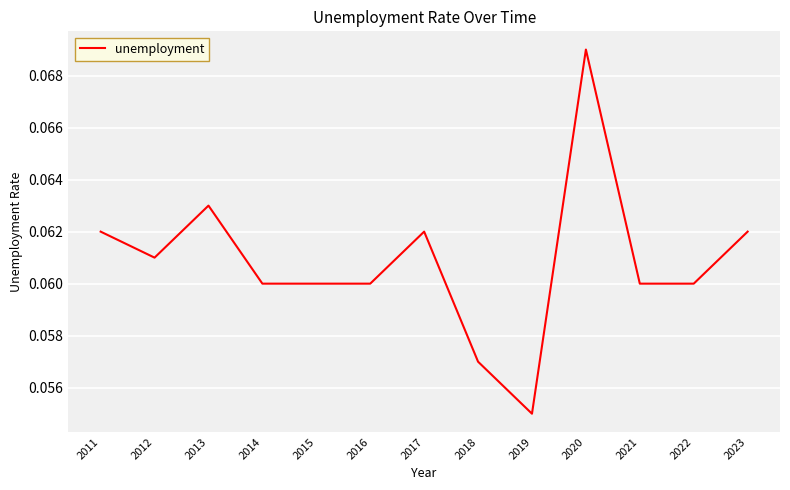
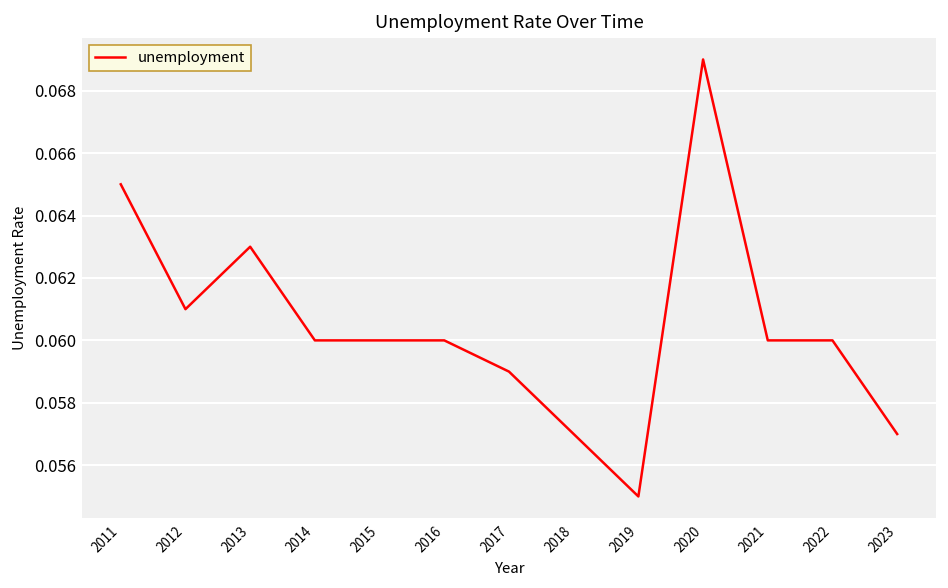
2011: 0.062 -> 0.065
2017: 0.062 -> 0.059
2023: 0.062 -> 0.057
